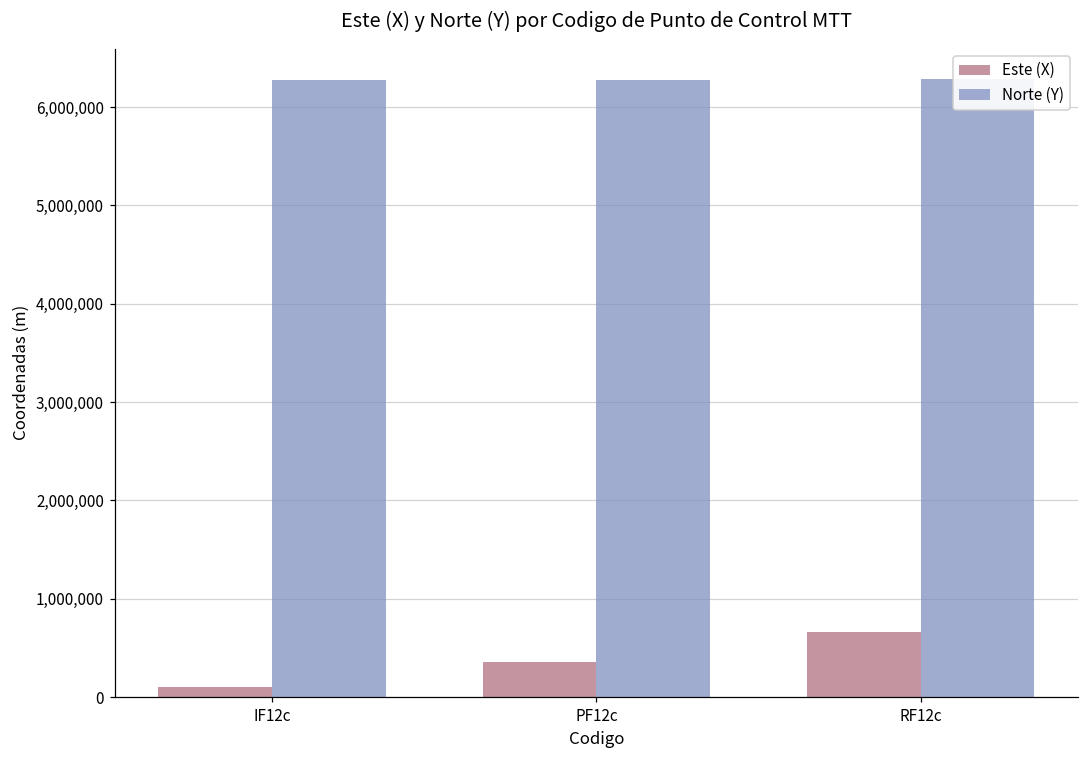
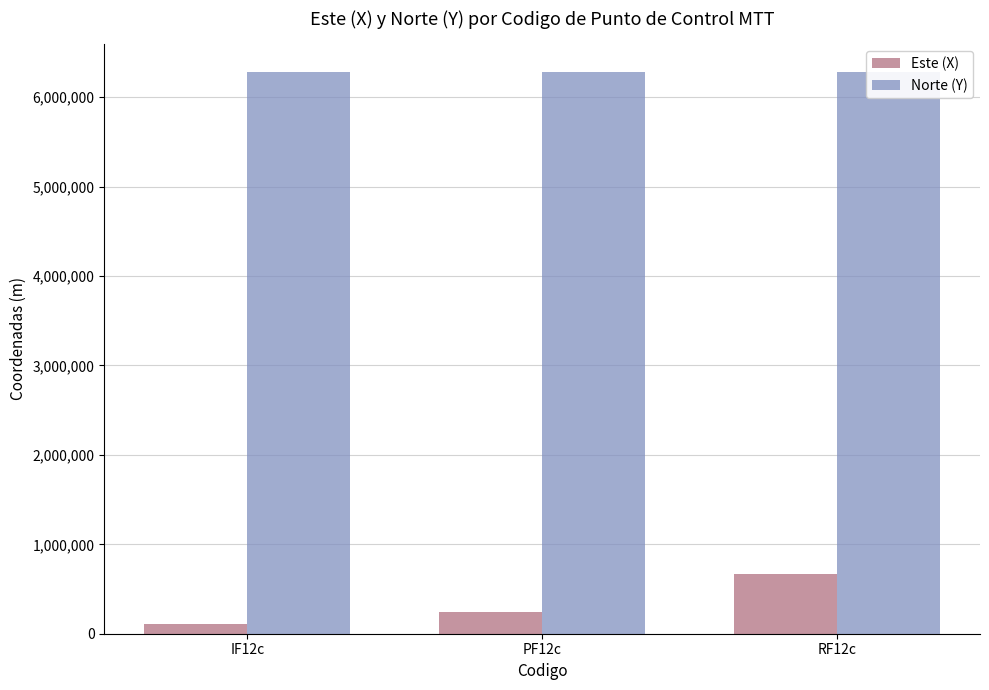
Este (X), PF12c: 400,000 -> 200,000
